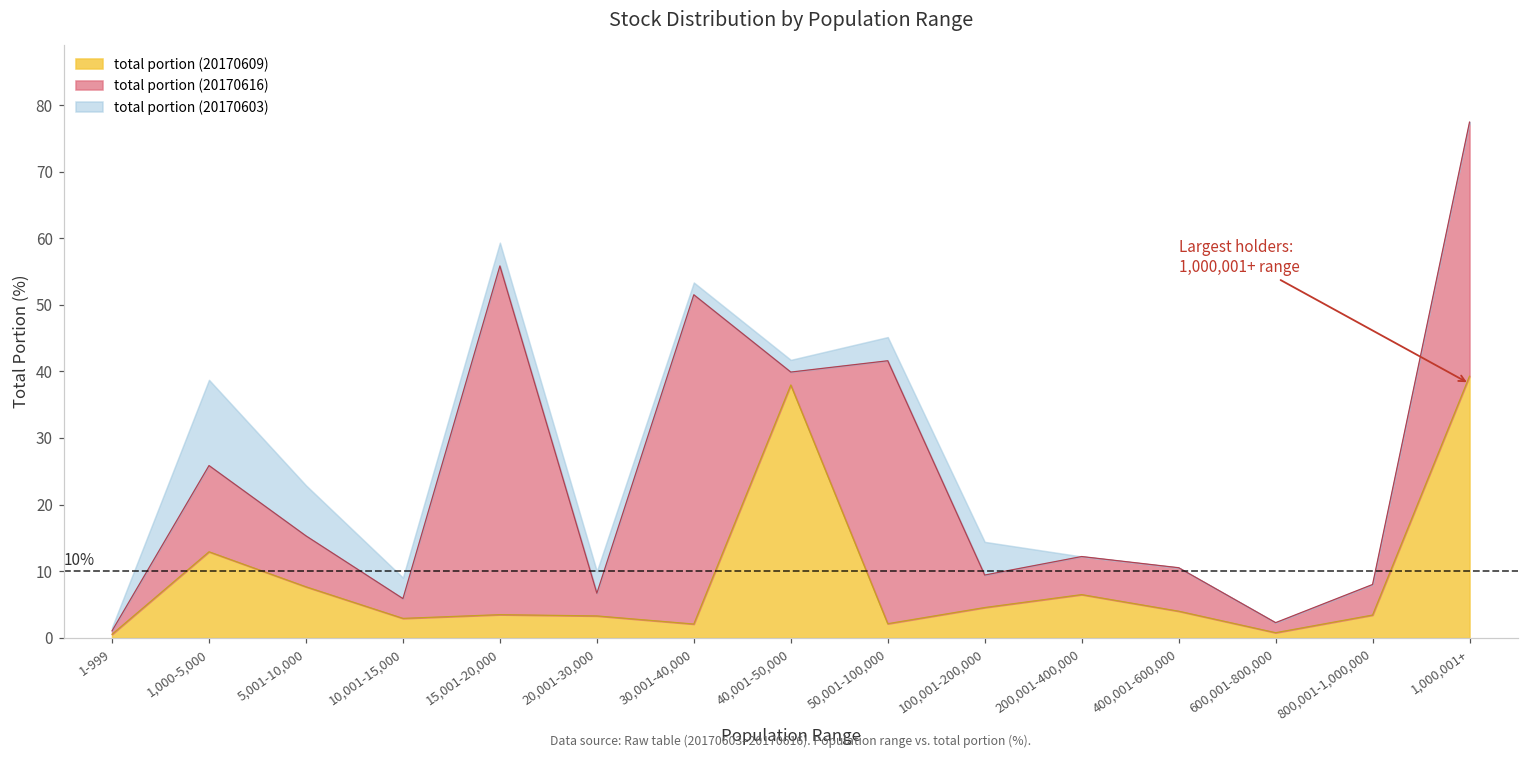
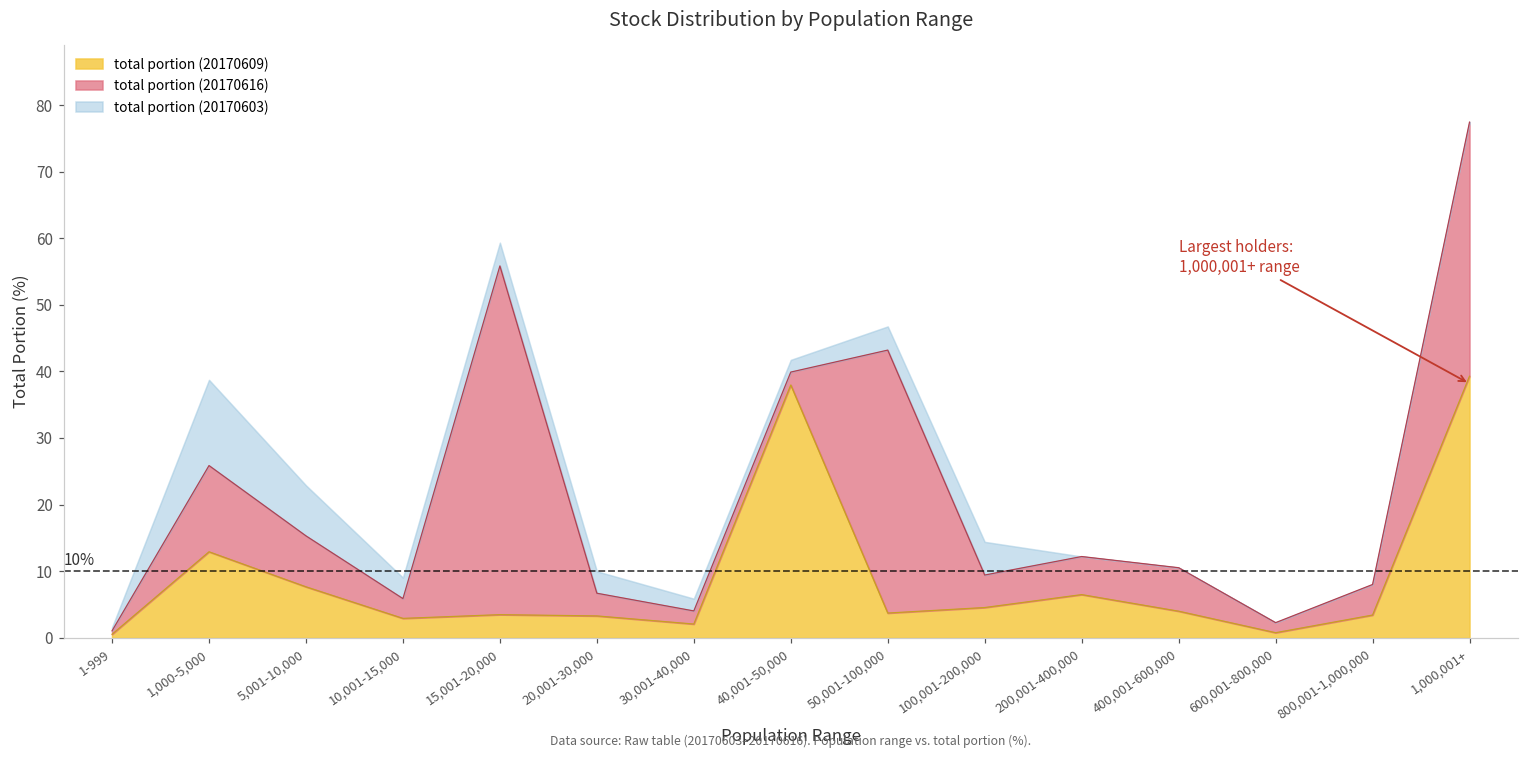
total portion (20170616), 30,001-40,000: 49 -> 2
total portion (20170609), 50,001-100,000: 2 -> 4
